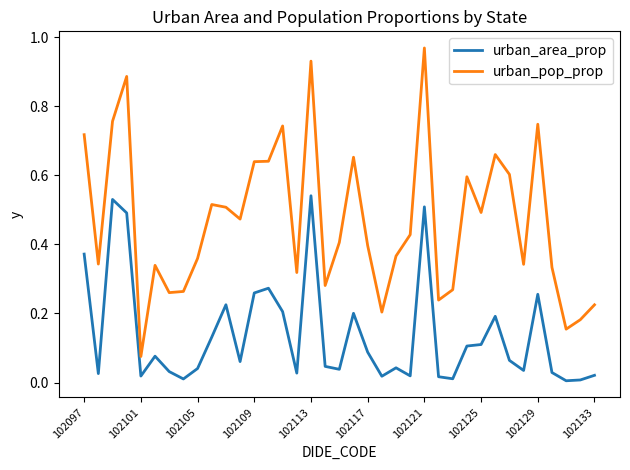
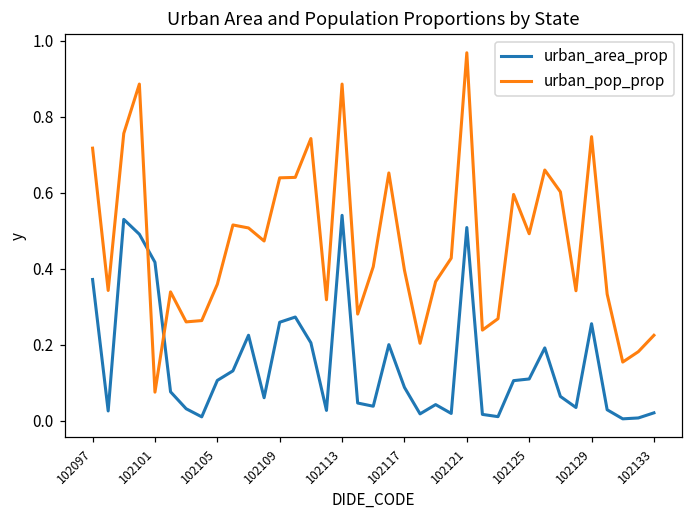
urban_area_prop, 102101: 0.02 -> 0.42
urban_area_prop, 102105: 0.04 -> 0.11
urban_pop_prop, 102113: 0.93 -> 0.89
